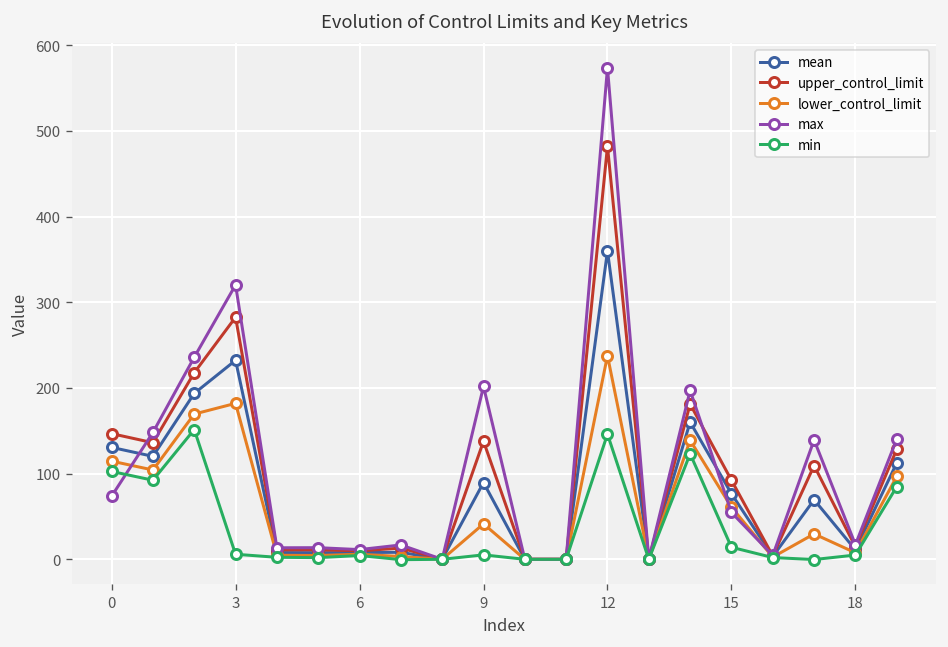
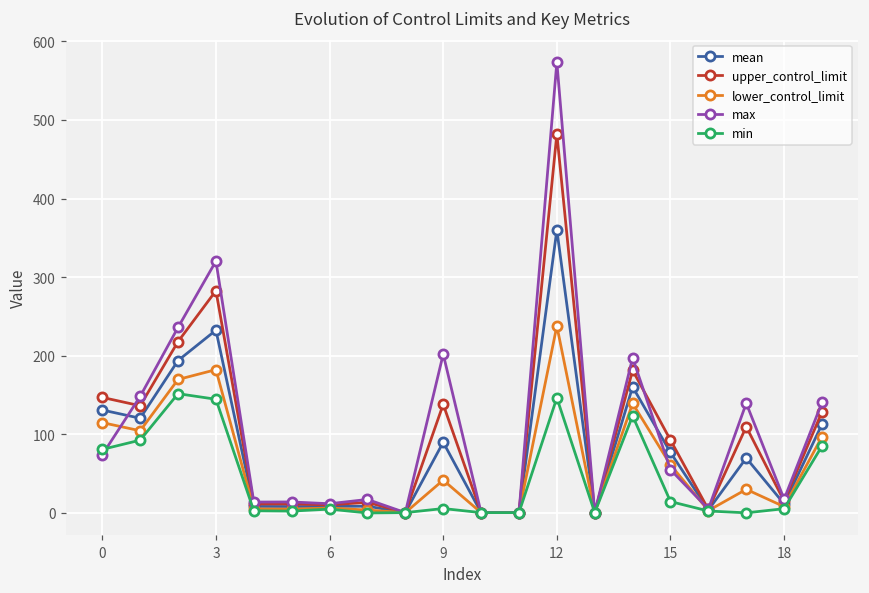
min, 0: 100 -> 80
min, 3: 10 -> 140
